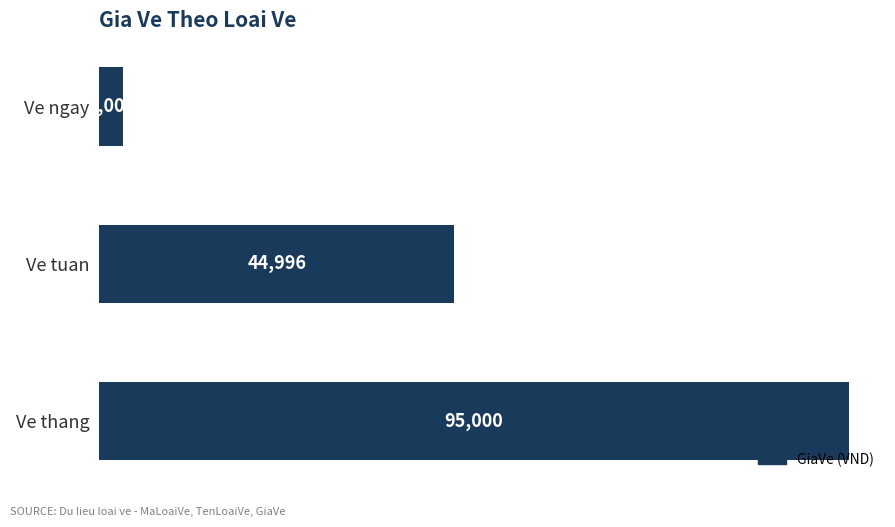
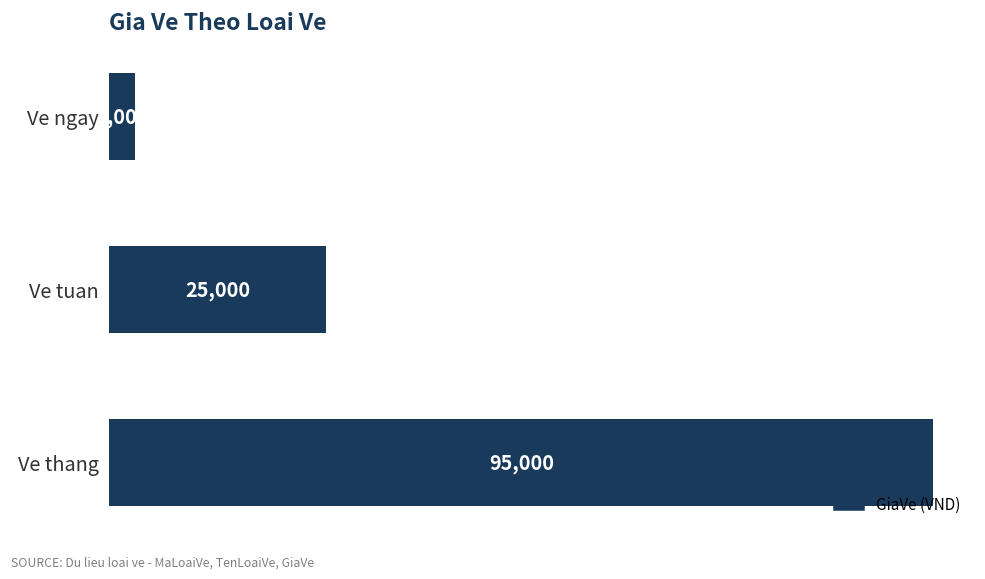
Ve tuan: 44,996 -> 25,000
